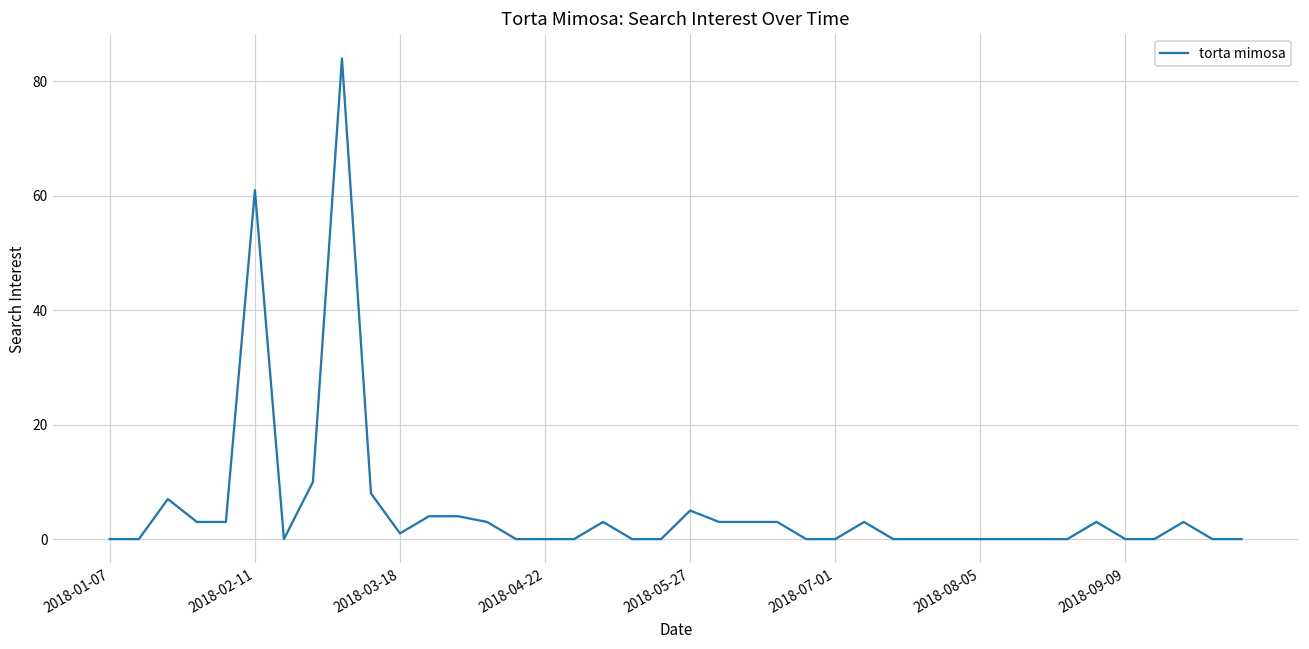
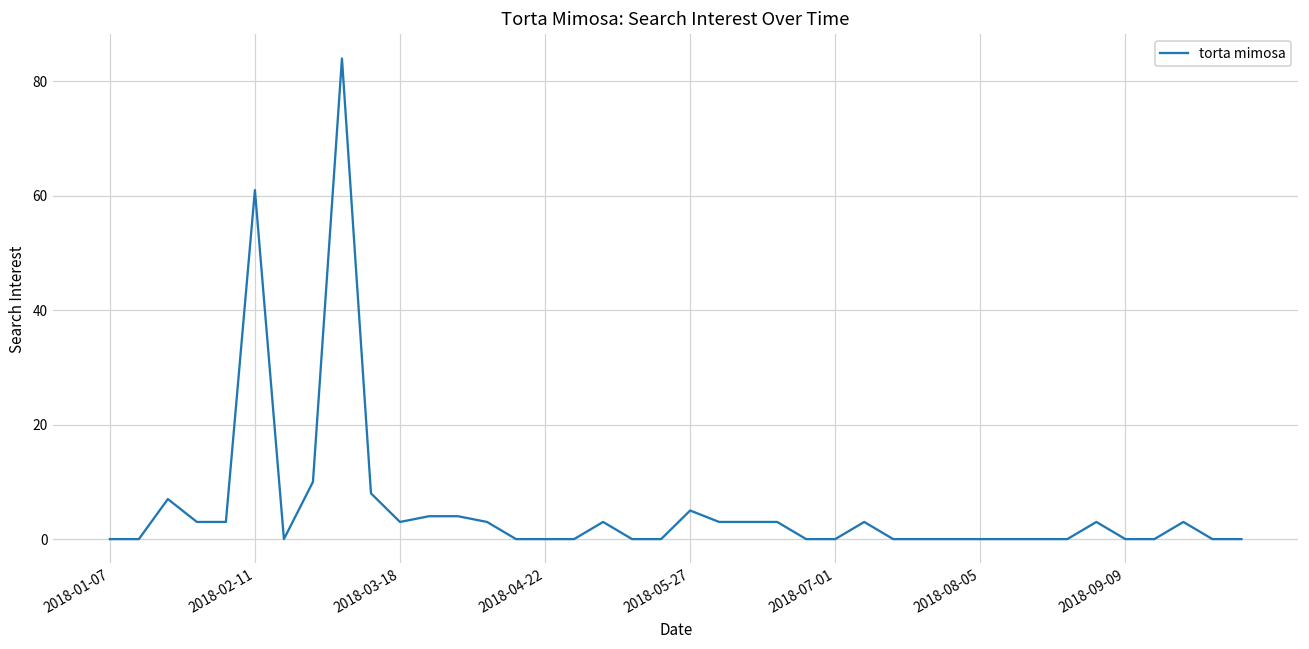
2018-03-18: 1 -> 3
